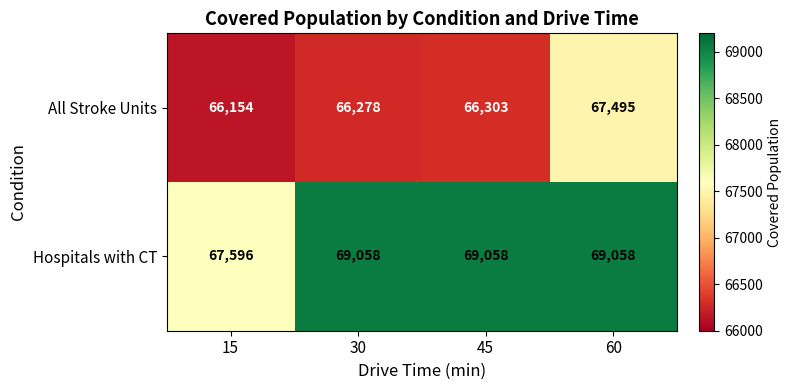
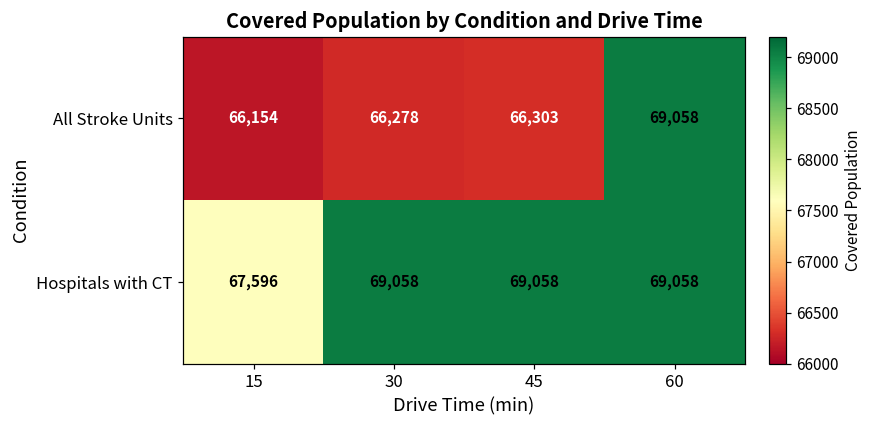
All Stroke Units, 60: 67,495 -> 69,058
